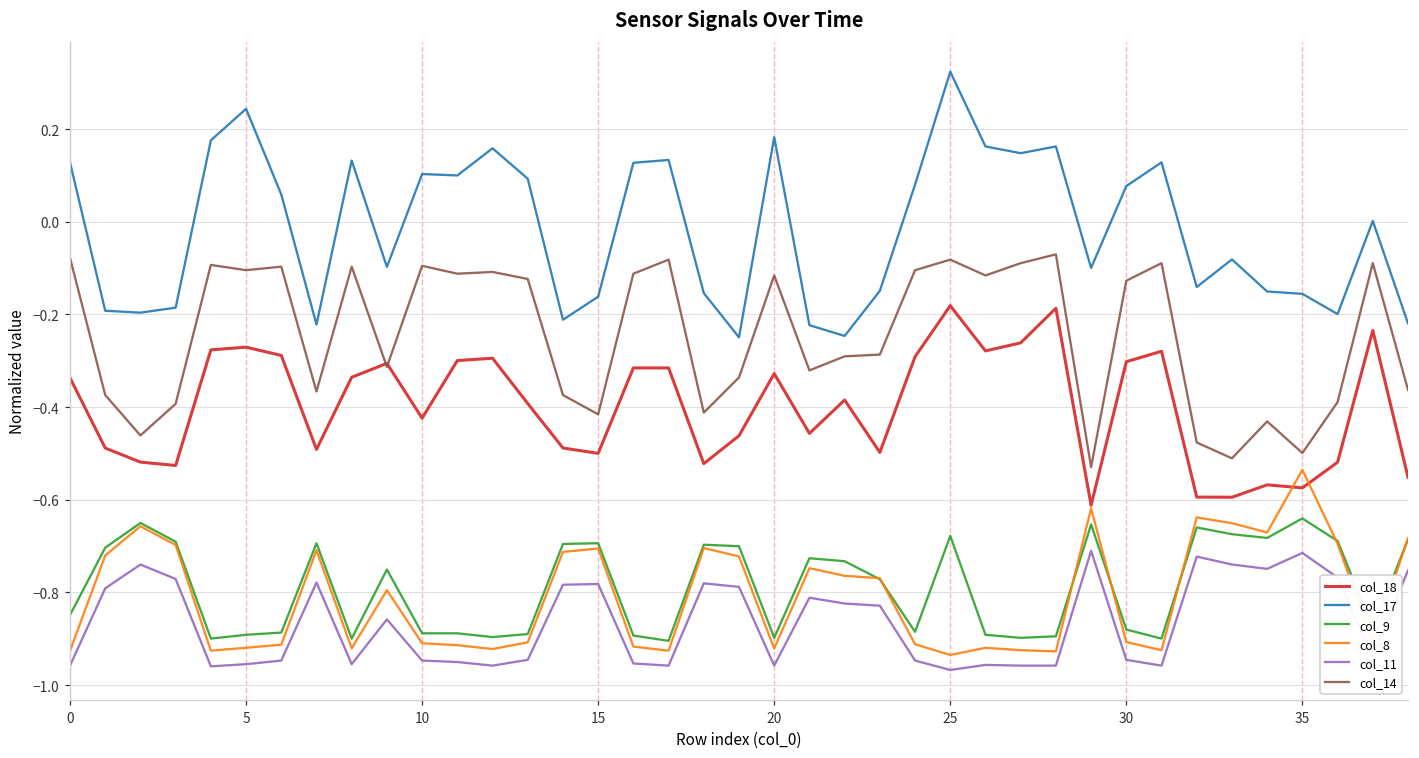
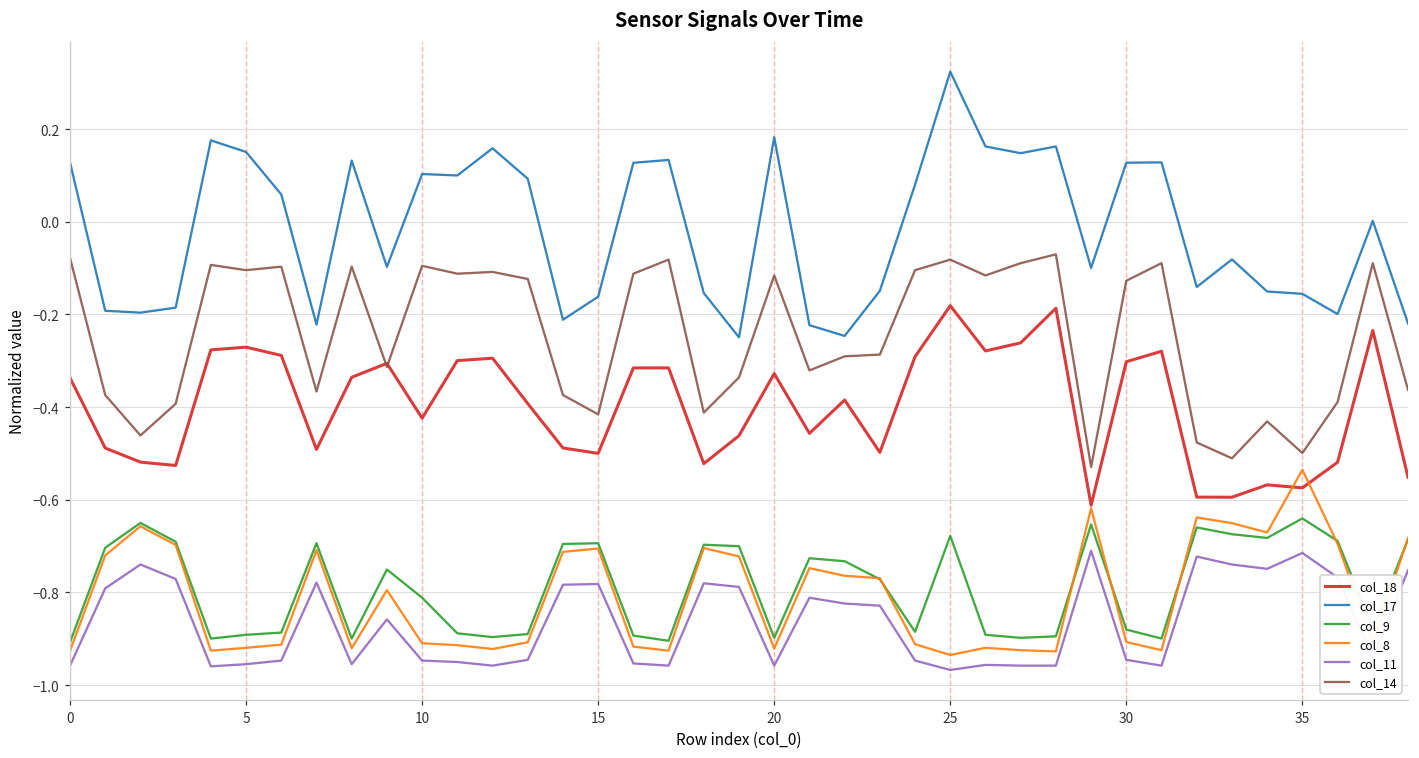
col_9, 0: -0.85 -> -0.91
col_17, 5: 0.24 -> 0.15
col_9, 10: -0.89 -> -0.81
col_17, 30: 0.08 -> 0.13
